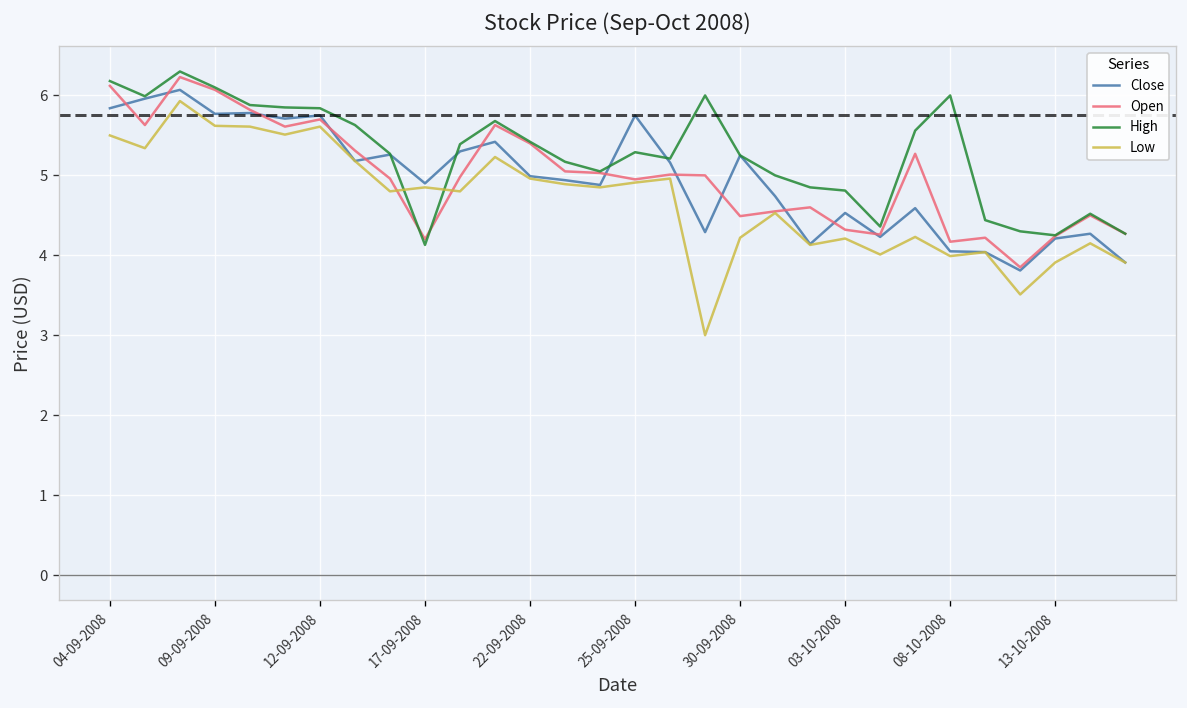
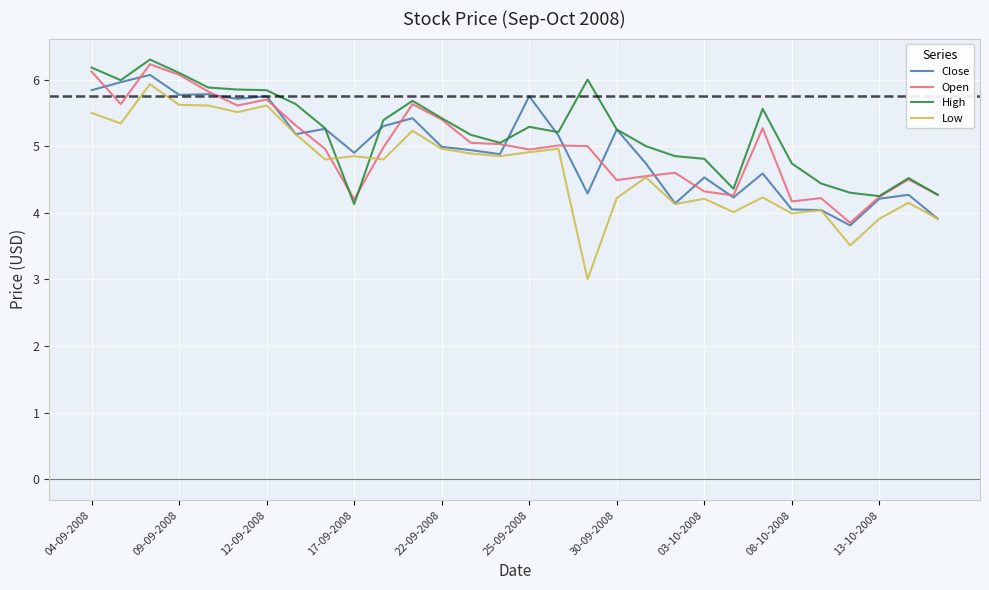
High, 08-10-2008: 6.0 -> 4.7
